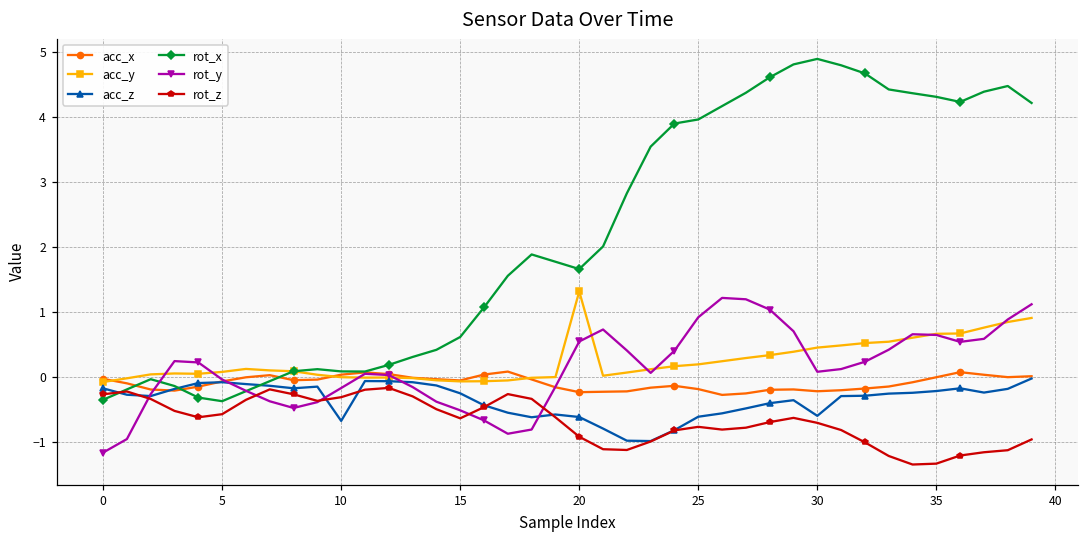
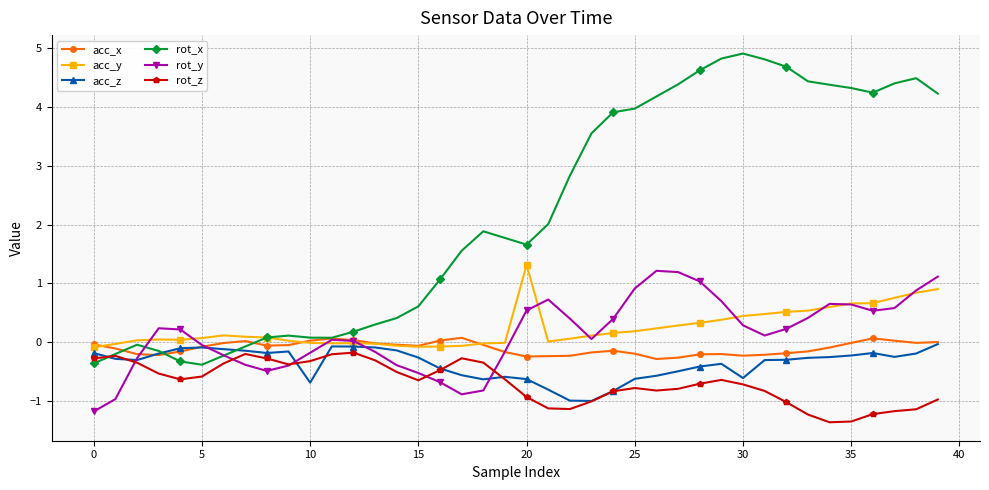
rot_y, 30: 0.1 -> 0.3
